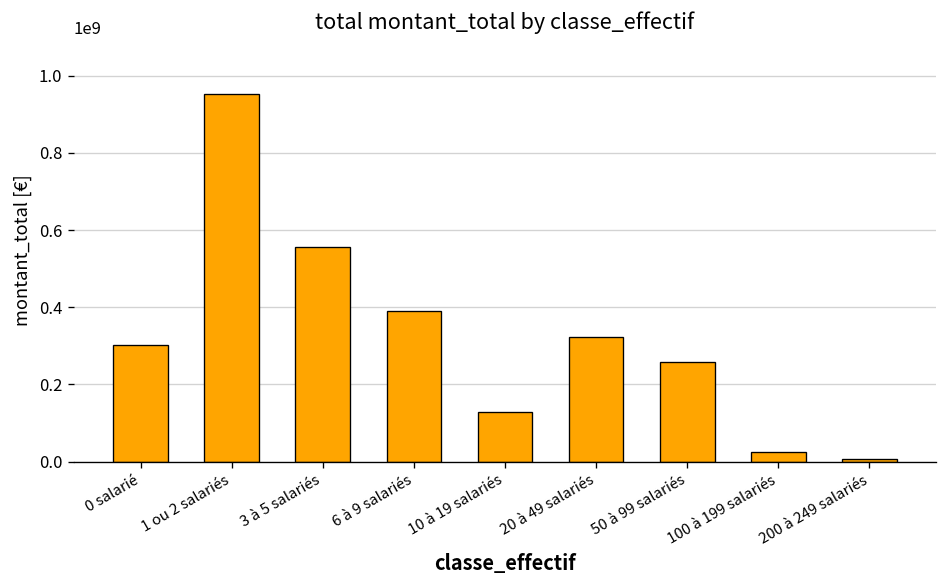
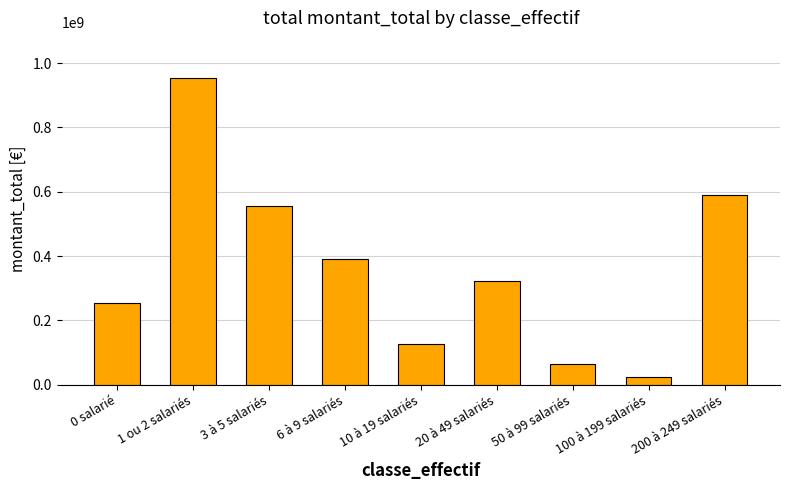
0 salarié: 300000000 -> 250000000
50 à 99 salariés: 260000000 -> 60000000
200 à 249 salariés: 10000000 -> 590000000
